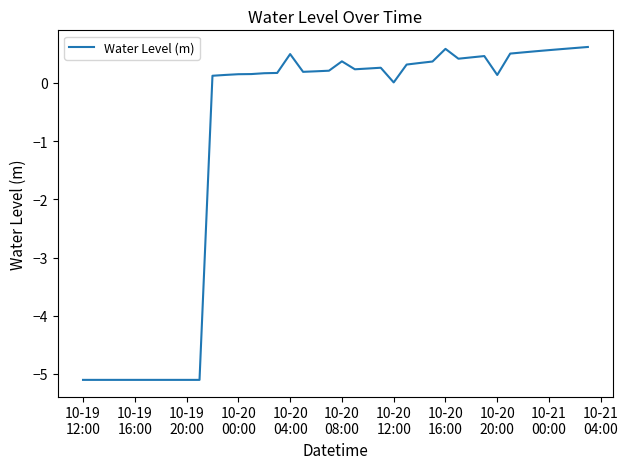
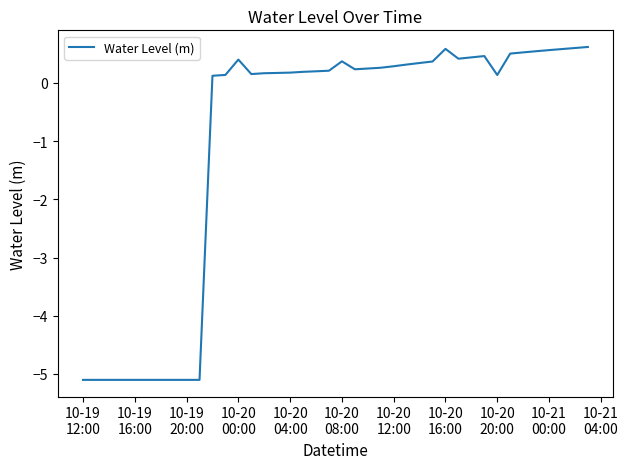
10-20 00:00: 0.1 -> 0.4
10-20 04:00: 0.5 -> 0.2
10-20 12:00: 0.0 -> 0.3
